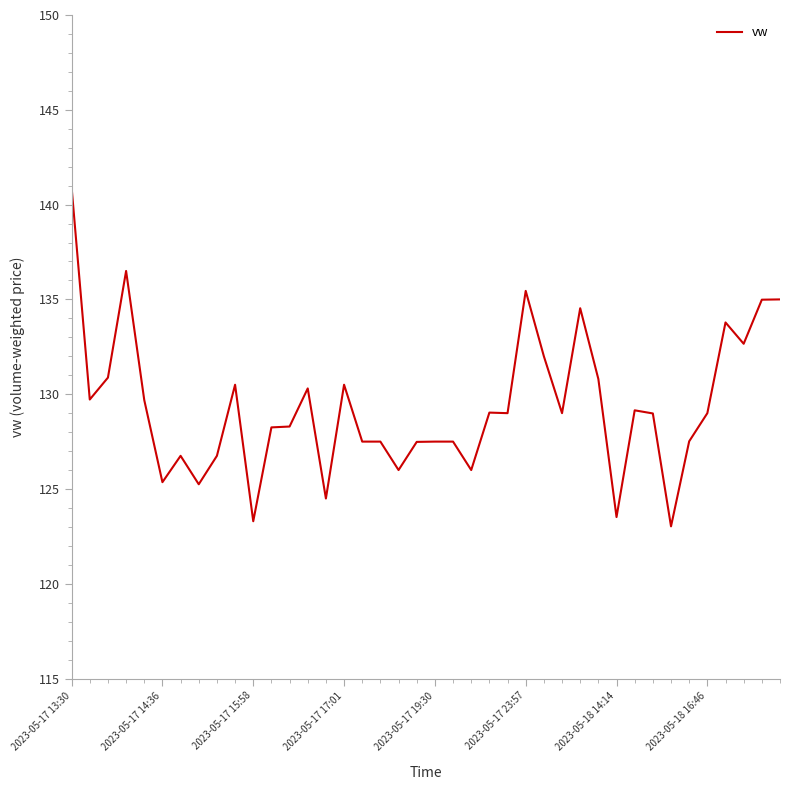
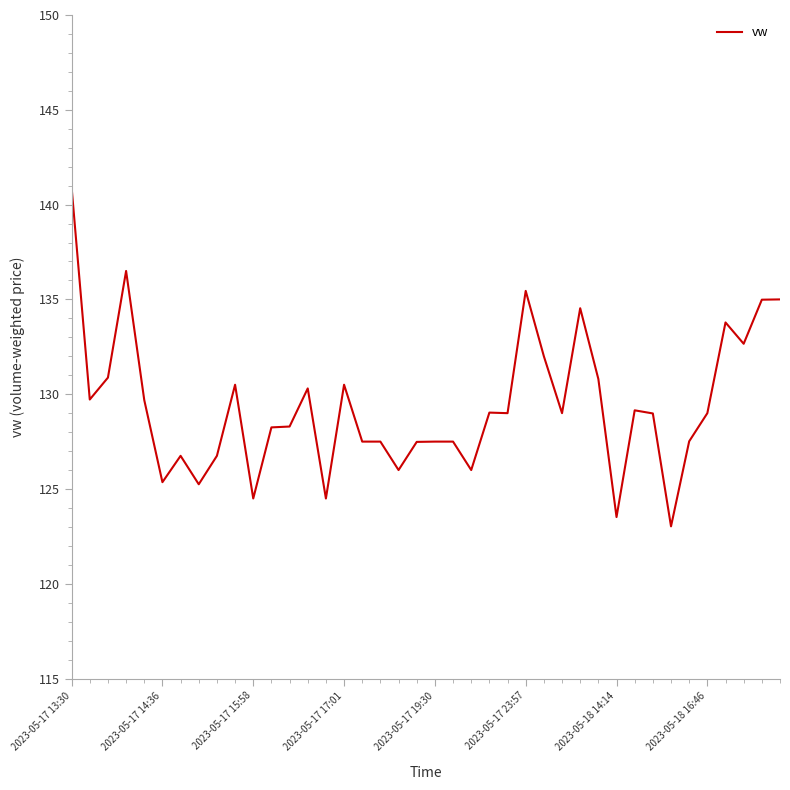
2023-05-17 15:58: 123.3 -> 124.5
